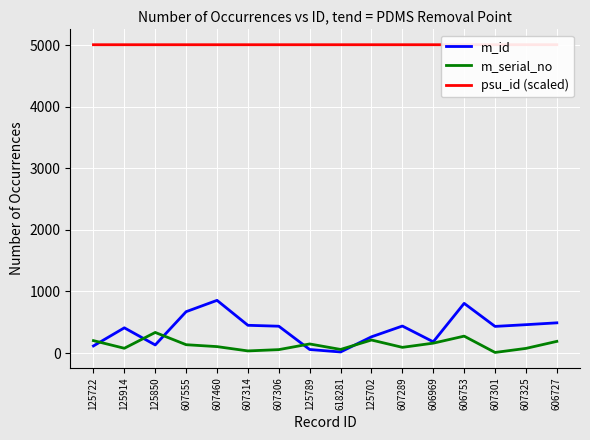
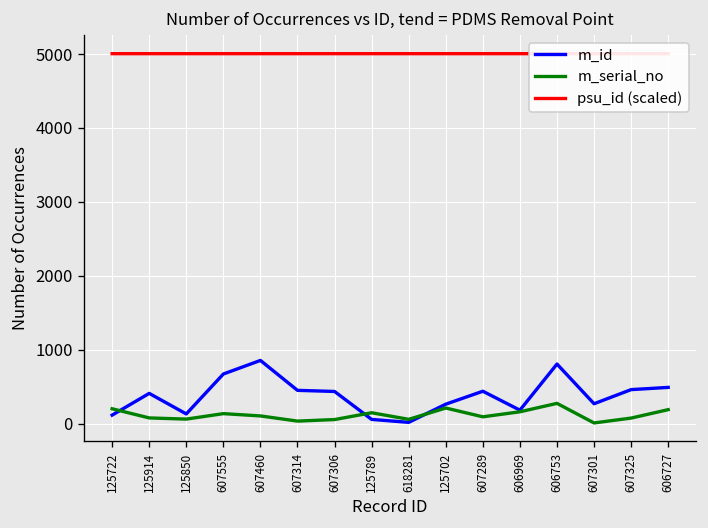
m_serial_no, 125850: 300 -> 100
m_id, 607301: 400 -> 300
